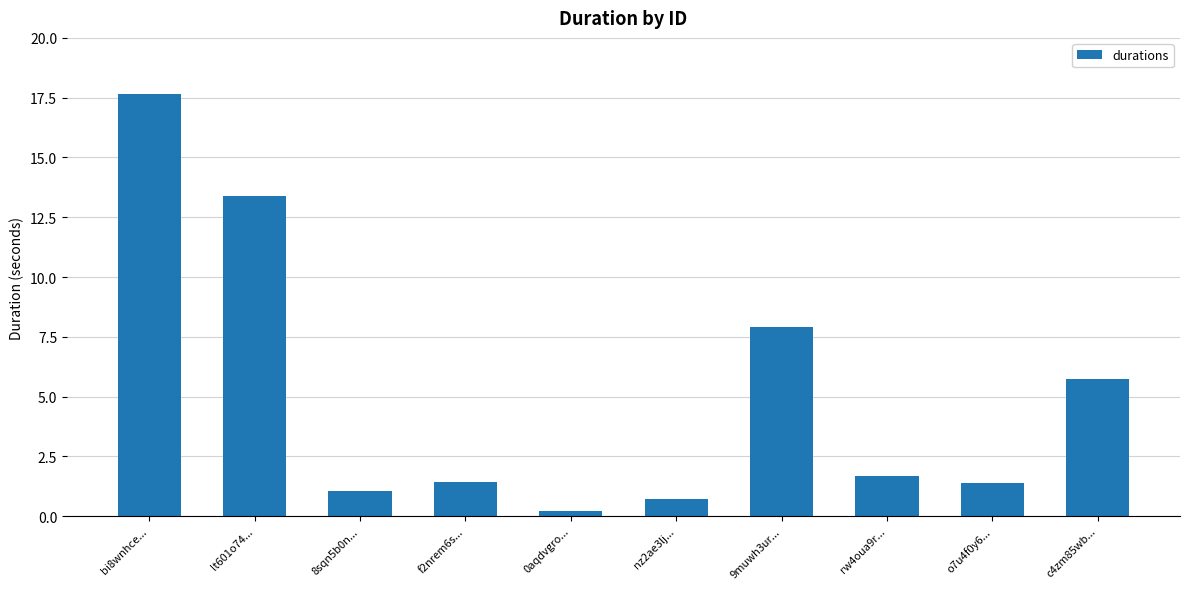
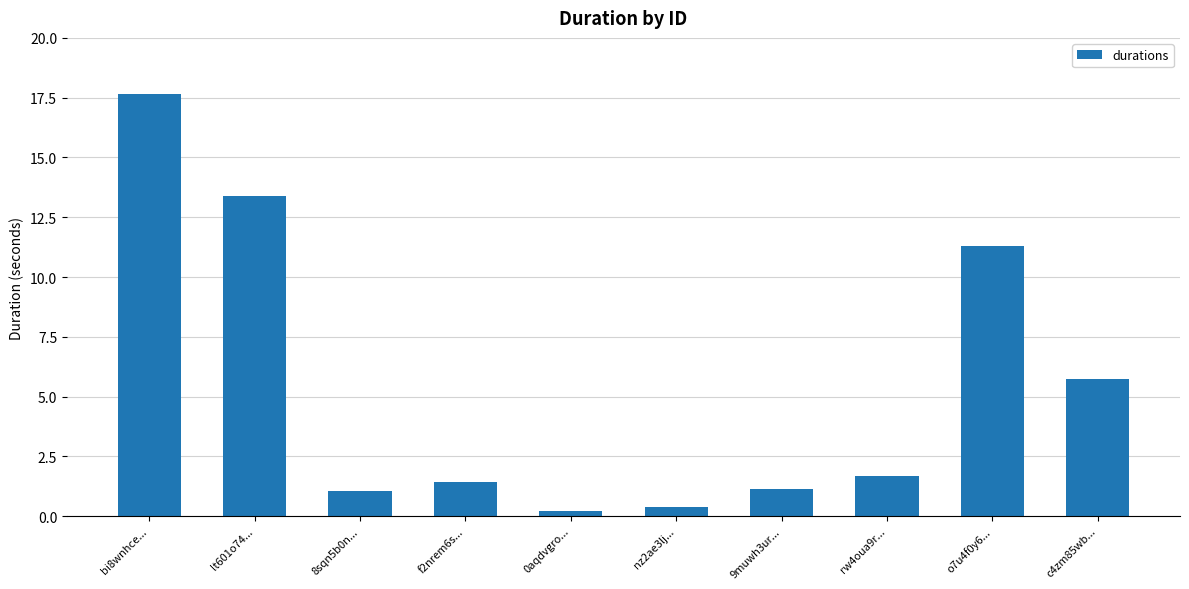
nz2ae3lj...: 0.7 -> 0.4
9muwh3ur...: 7.9 -> 1.1
o7u4f0y6...: 1.4 -> 11.3
